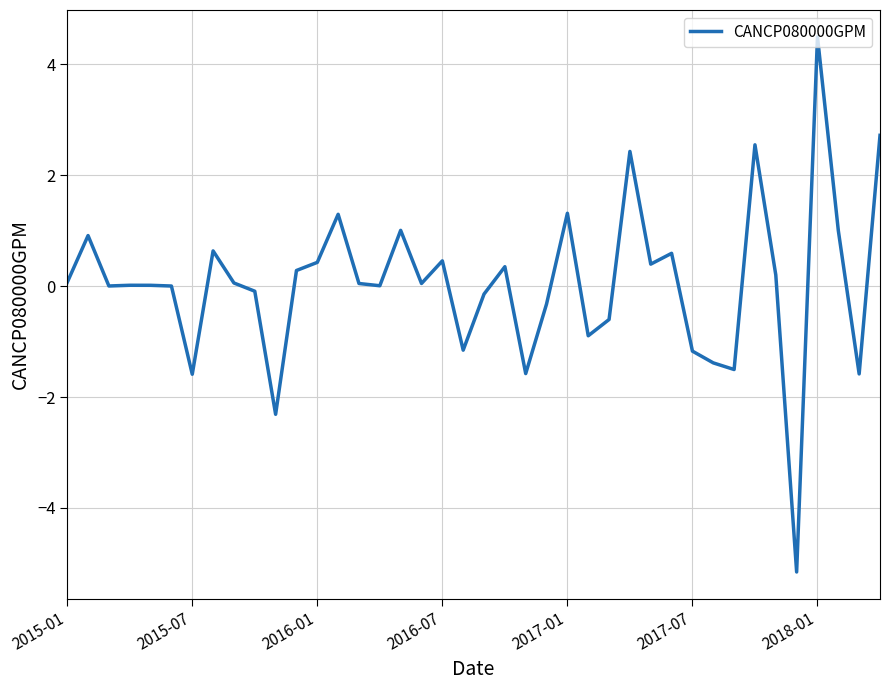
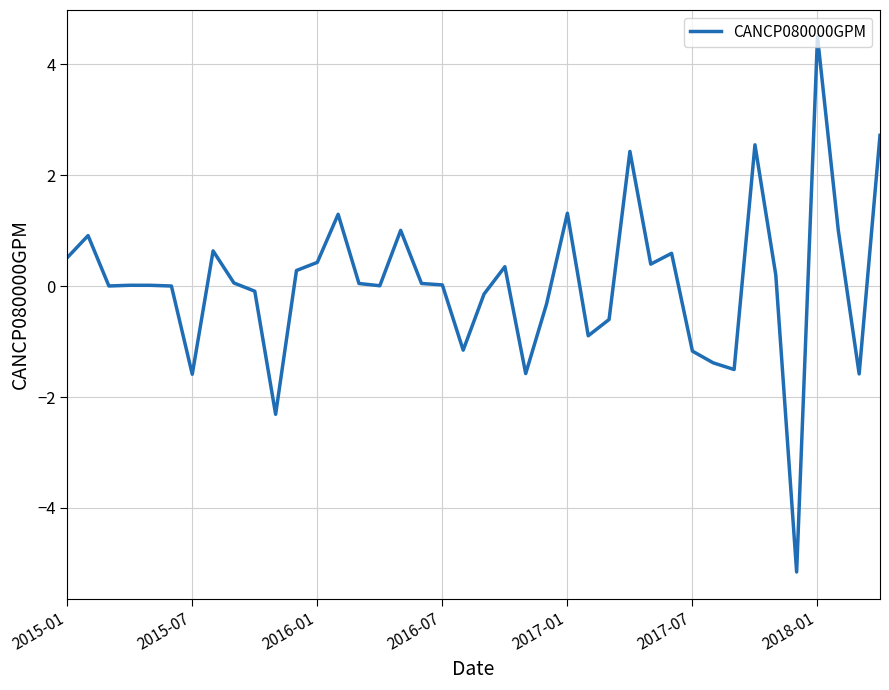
2015-01: 0.1 -> 0.5
2016-07: 0.5 -> 0.0
